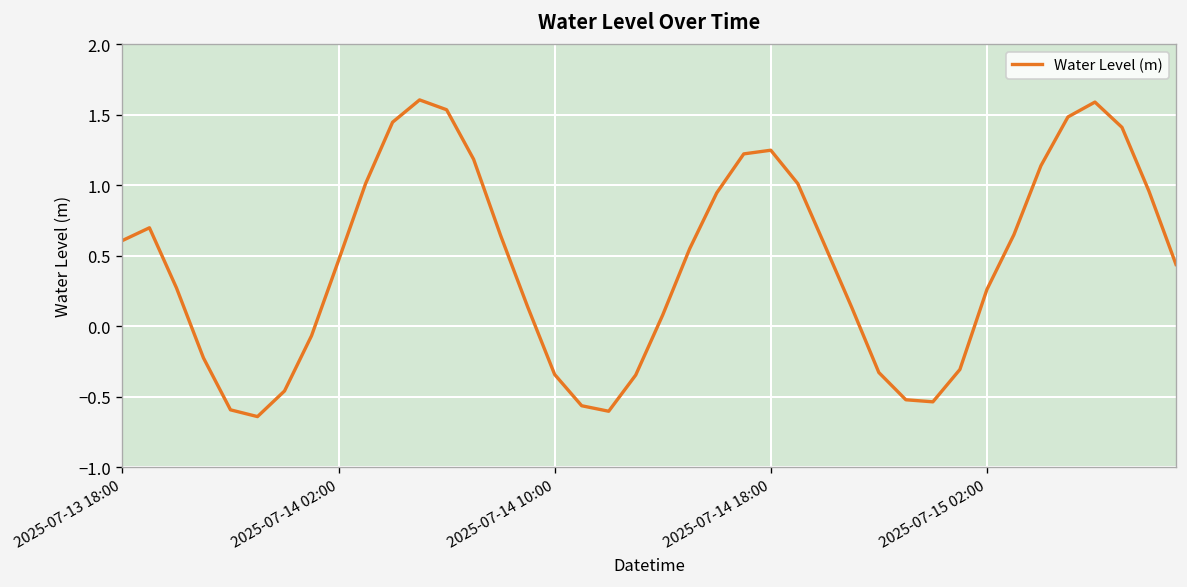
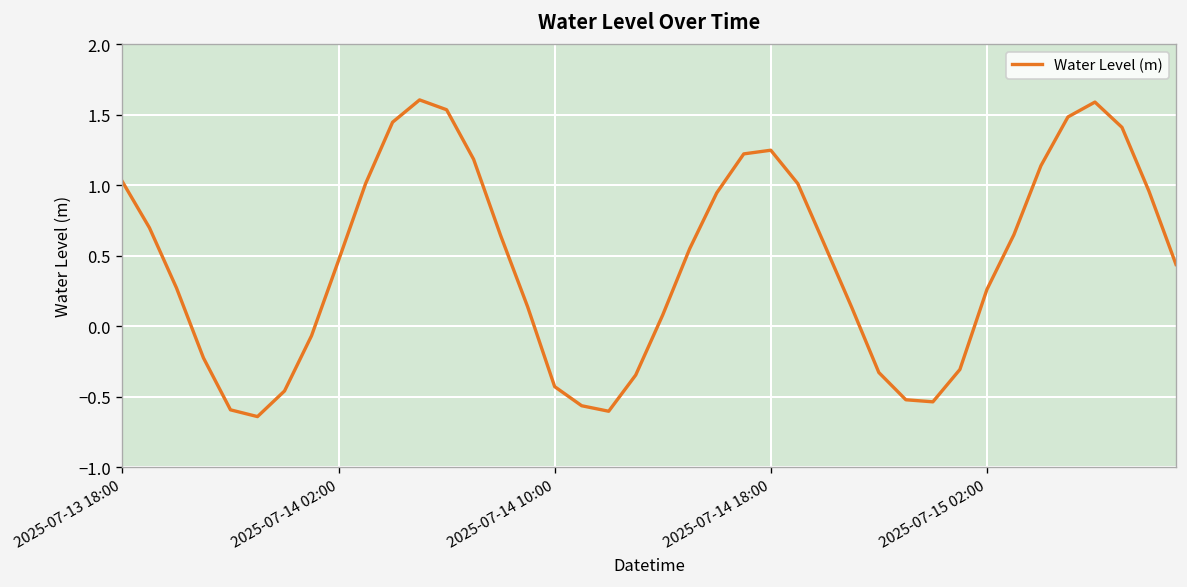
2025-07-13 18:00: 0.61 -> 1.03
2025-07-14 10:00: -0.34 -> -0.43
